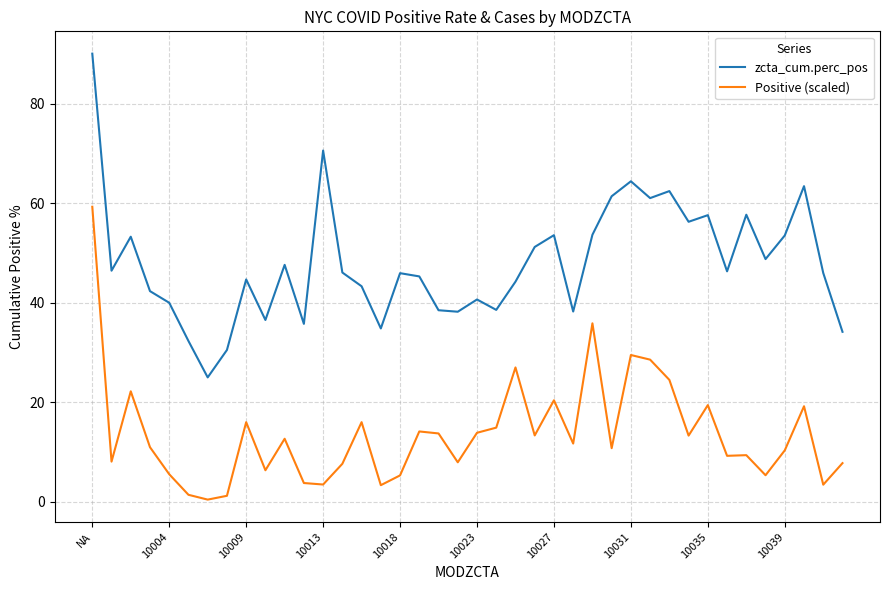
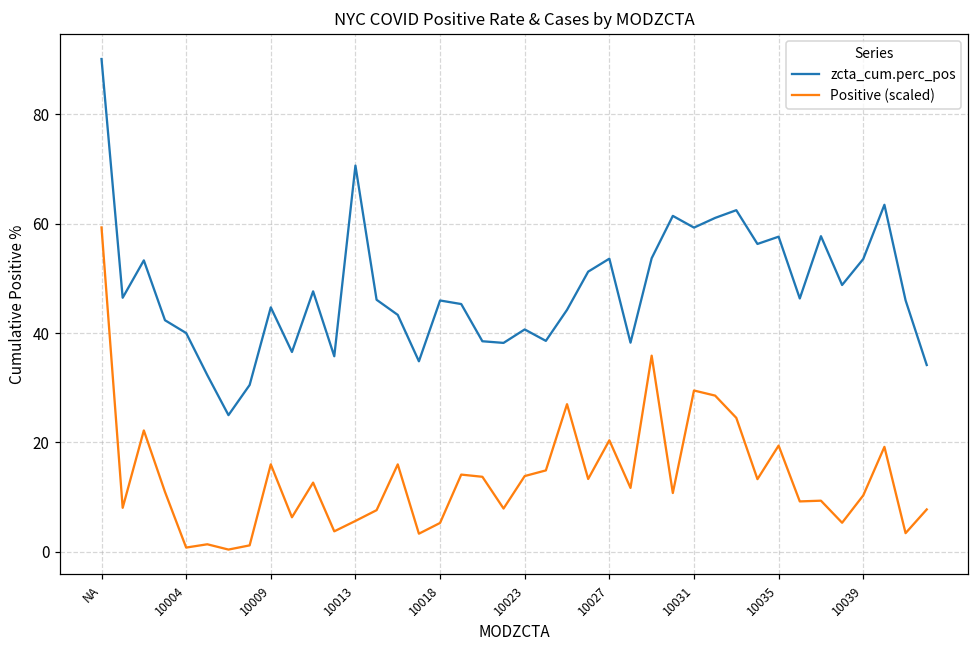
Positive (scaled), 10004: 6 -> 1
Positive (scaled), 10013: 3 -> 6
zcta_cum.perc_pos, 10031: 64 -> 59
